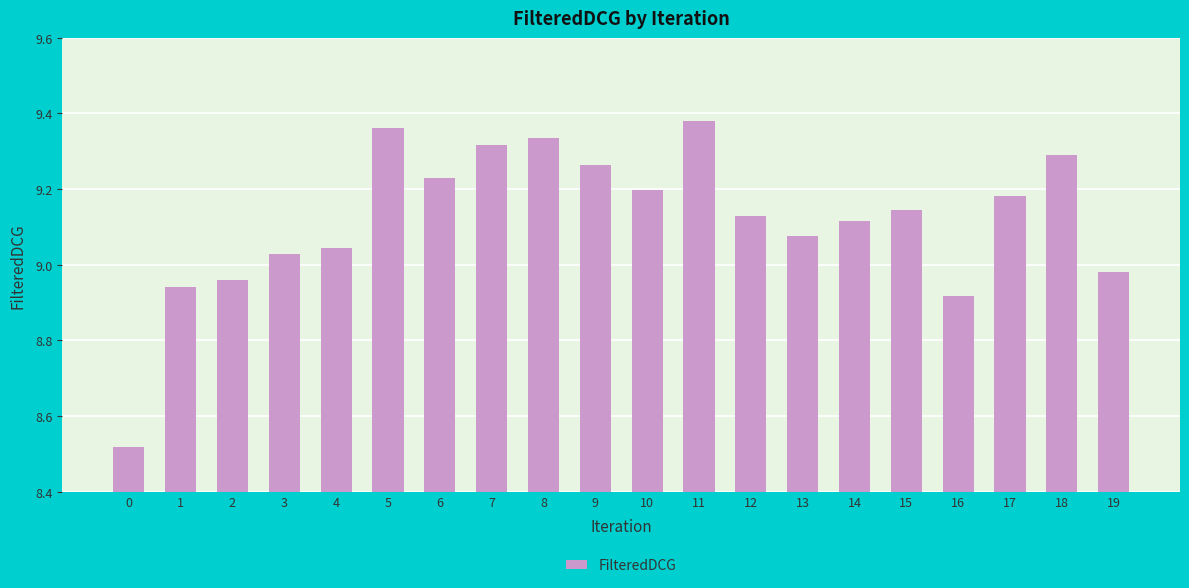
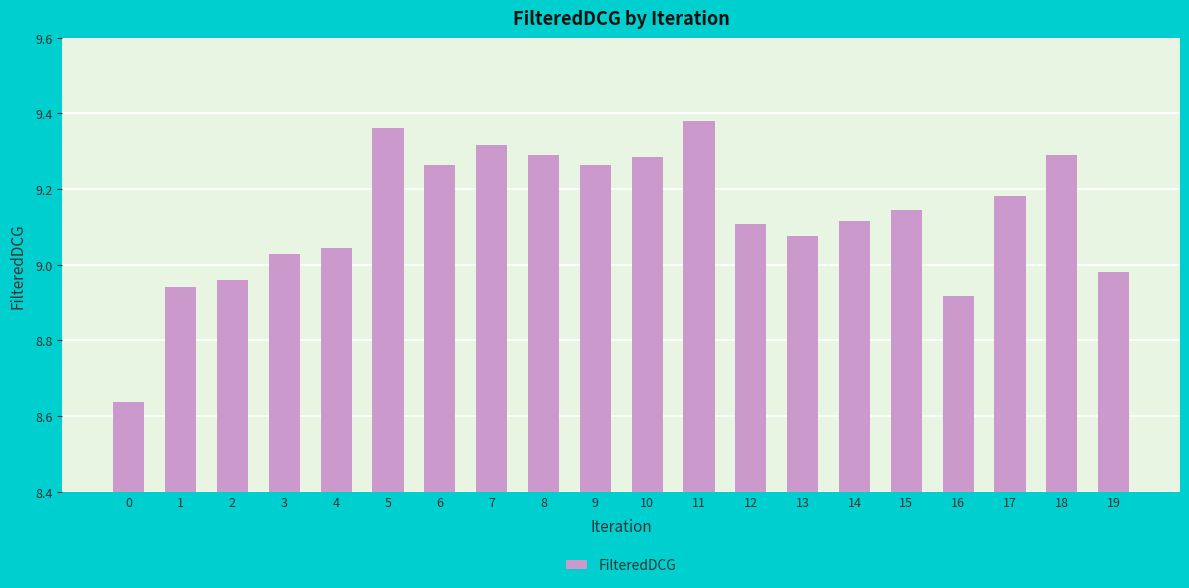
0: 8.52 -> 8.64
6: 9.23 -> 9.26
8: 9.33 -> 9.29
10: 9.20 -> 9.29
12: 9.13 -> 9.11
